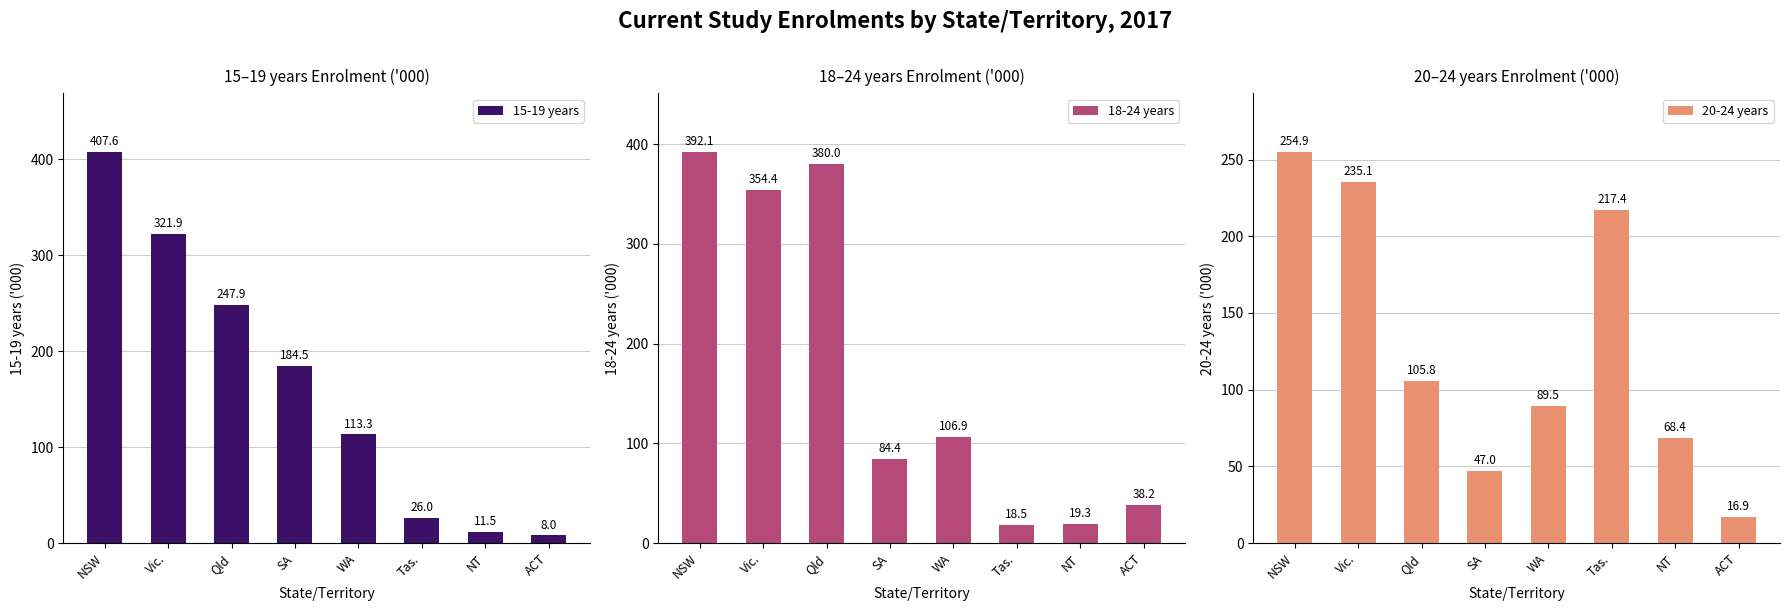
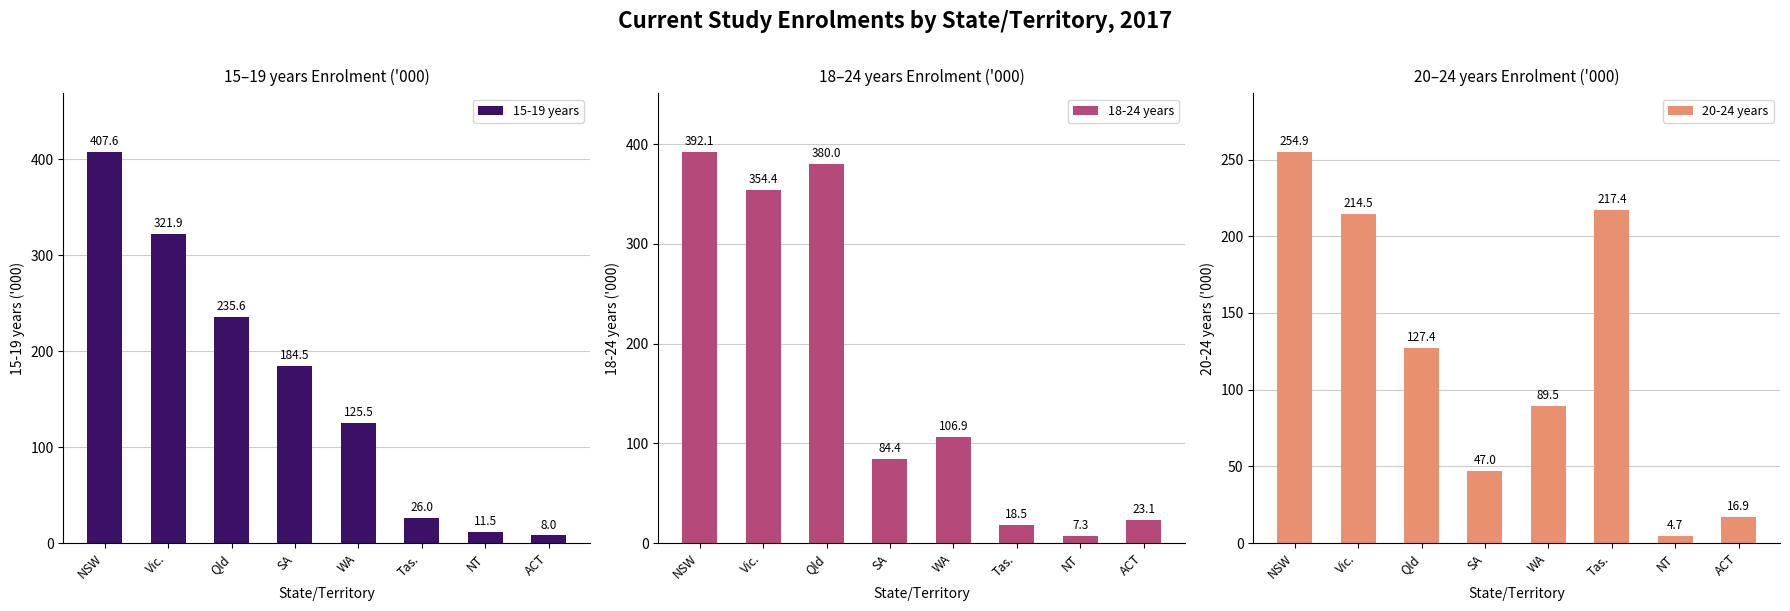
15–19 years Enrolment ('000), Qld: 247.9 -> 235.6
15–19 years Enrolment ('000), WA: 113.3 -> 125.5
18–24 years Enrolment ('000), NT: 19.3 -> 7.3
18–24 years Enrolment ('000), ACT: 38.2 -> 23.1
20–24 years Enrolment ('000), Vic.: 235.1 -> 214.5
20–24 years Enrolment ('000), Qld: 105.8 -> 127.4
20–24 years Enrolment ('000), NT: 68.4 -> 4.7
